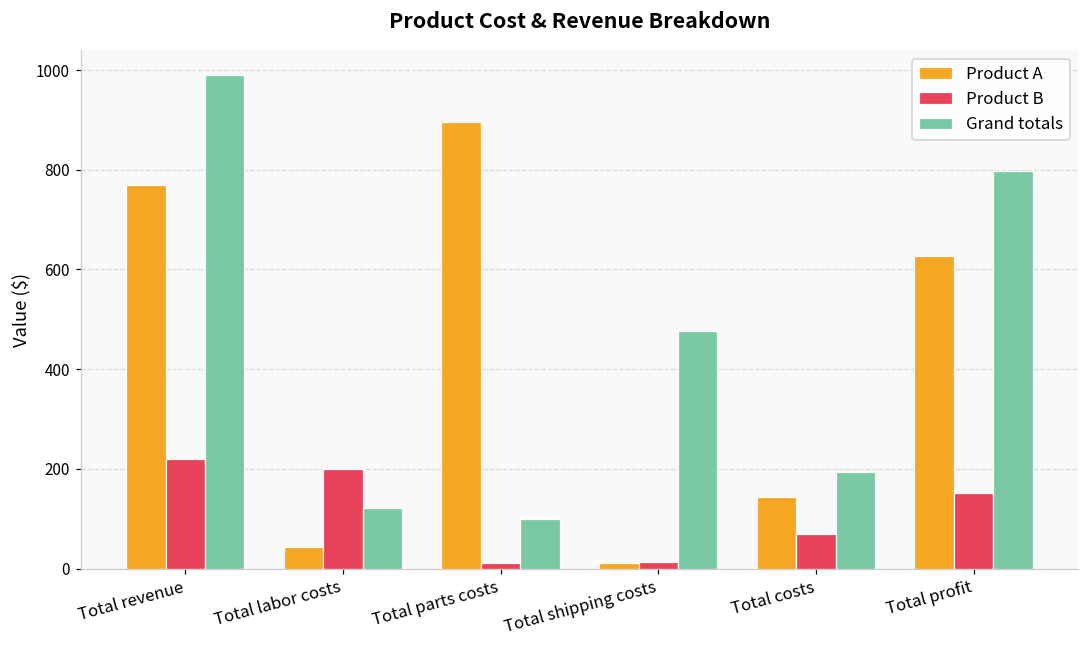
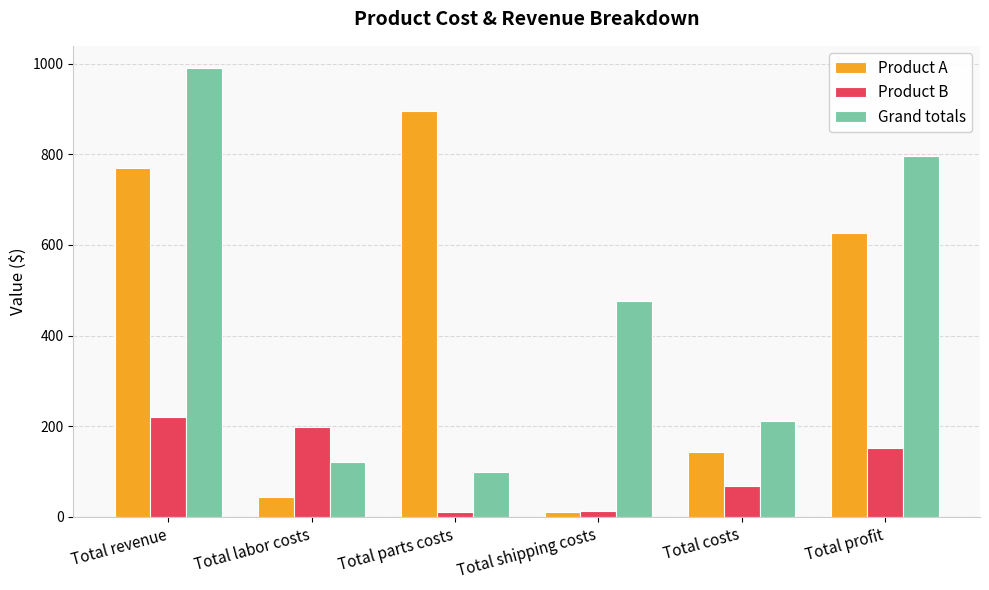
Grand totals, Total costs: 190 -> 210
